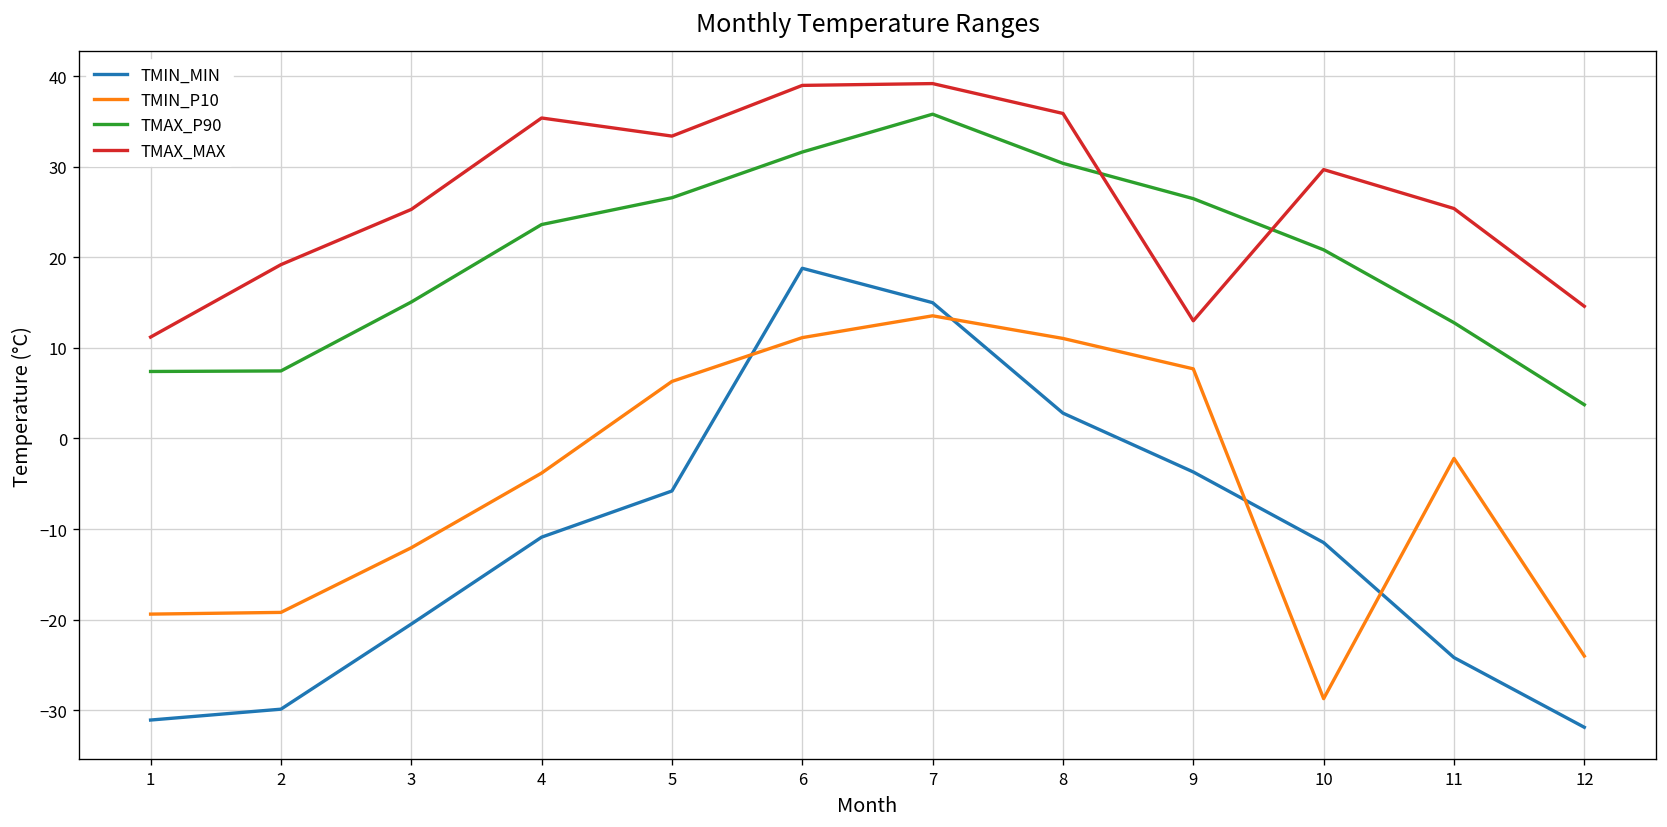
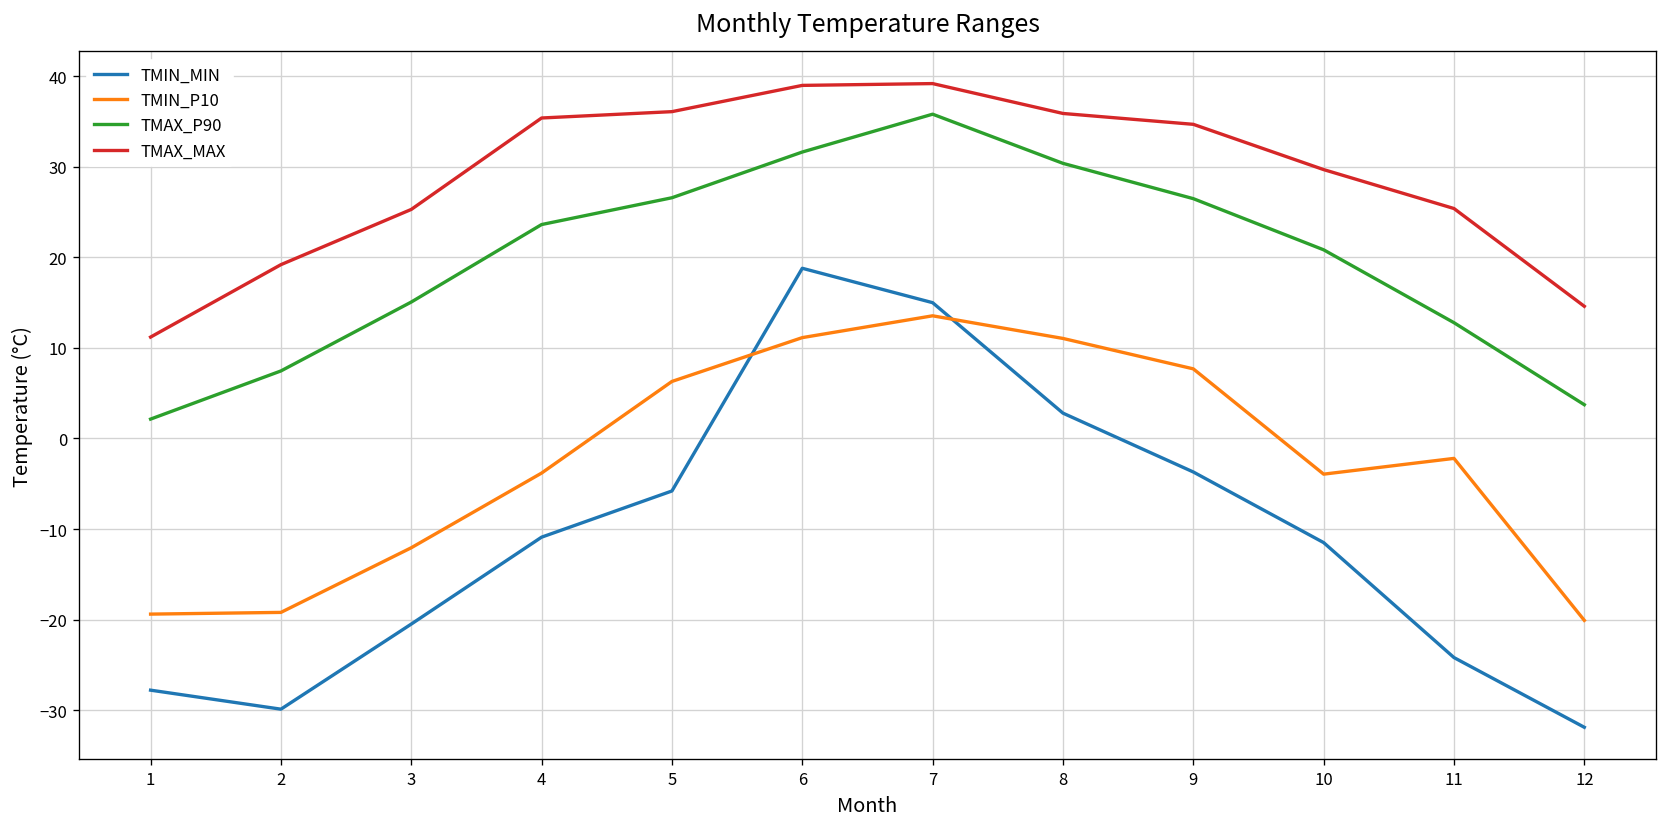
TMIN_MIN, 1: -31 -> -28
TMAX_P90, 1: 7 -> 2
TMAX_MAX, 5: 33 -> 36
TMAX_MAX, 9: 13 -> 35
TMIN_P10, 10: -29 -> -4
TMIN_P10, 12: -24 -> -20
